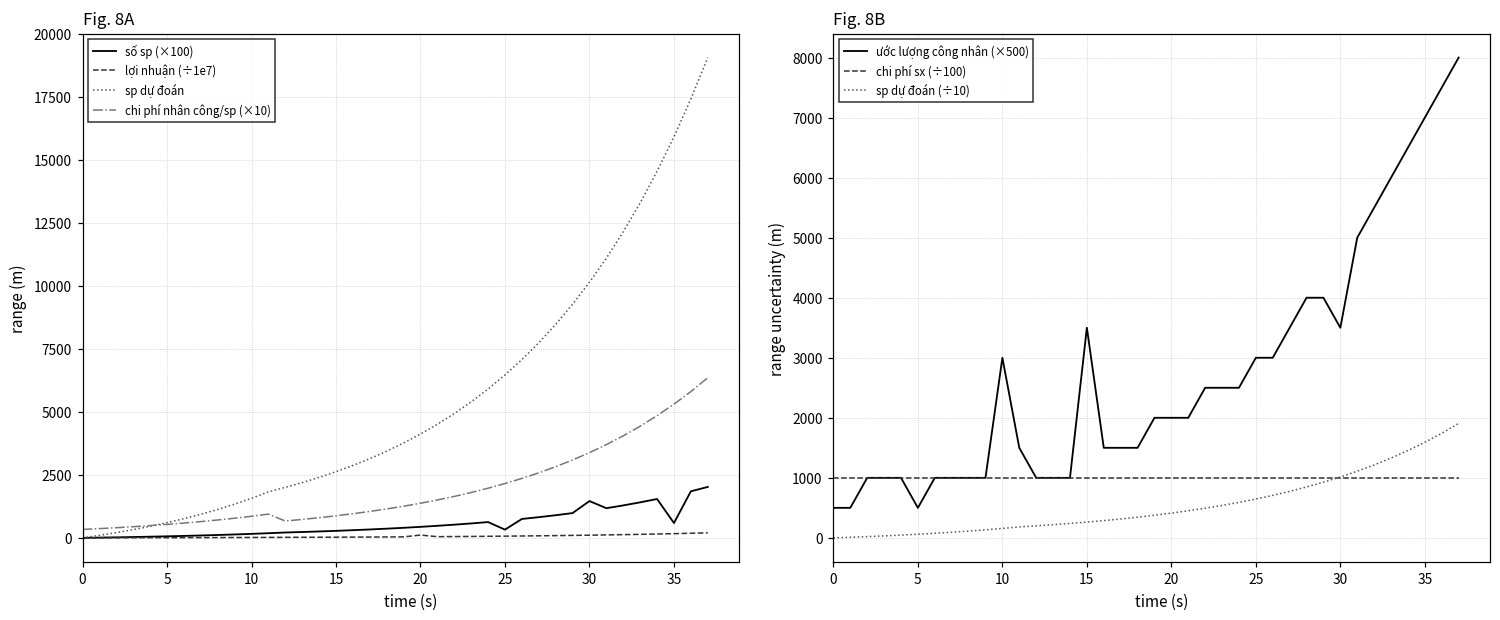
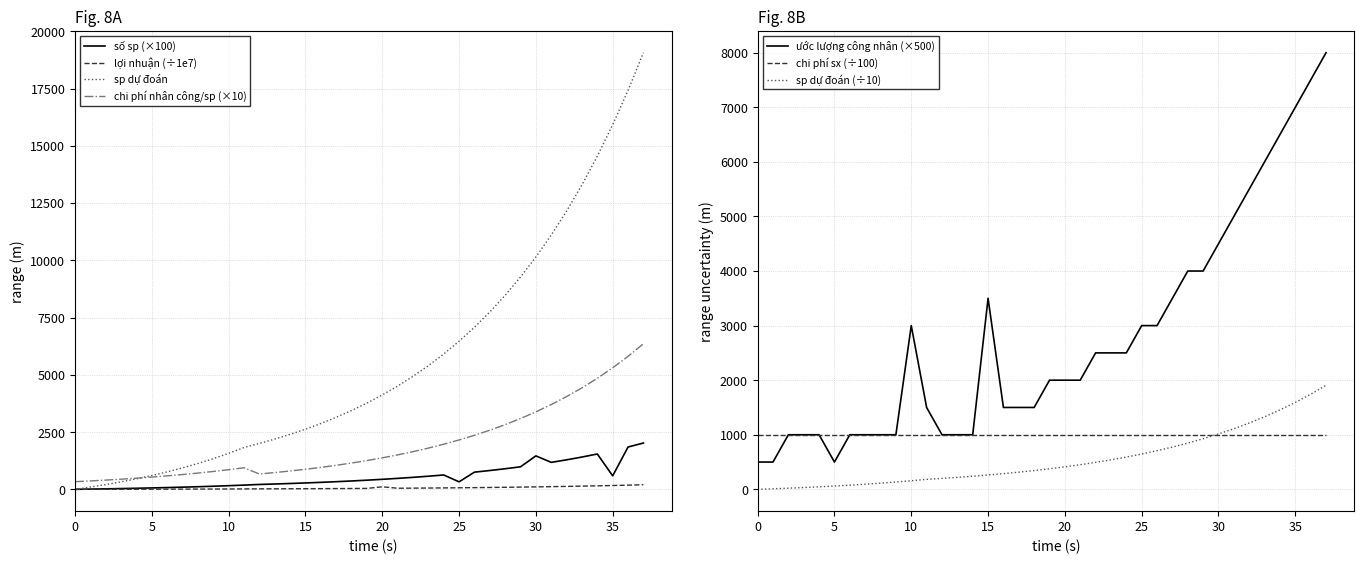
Fig. 8B, ước lượng công nhân (×500), 30: 3500 -> 4500
